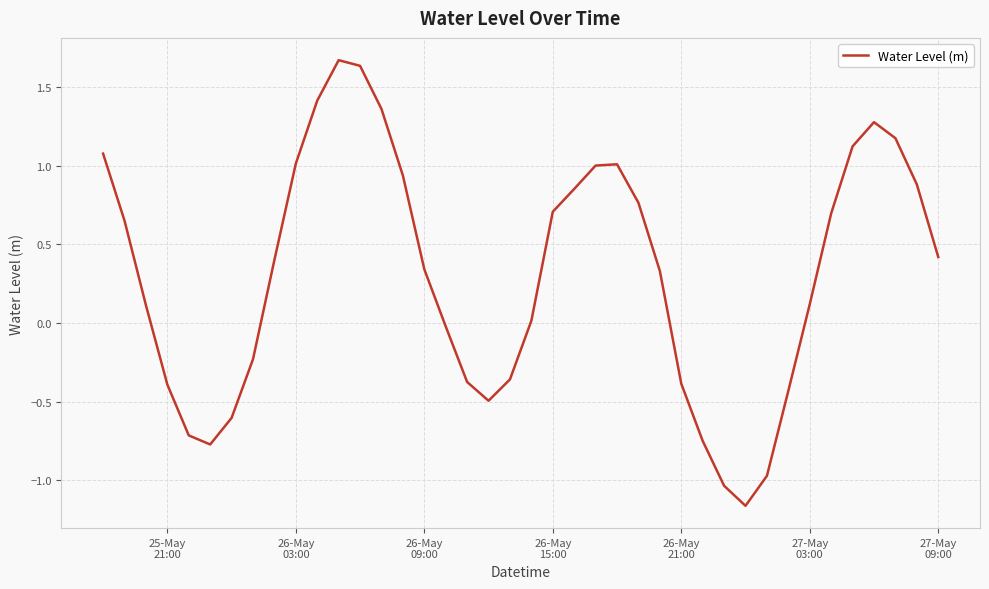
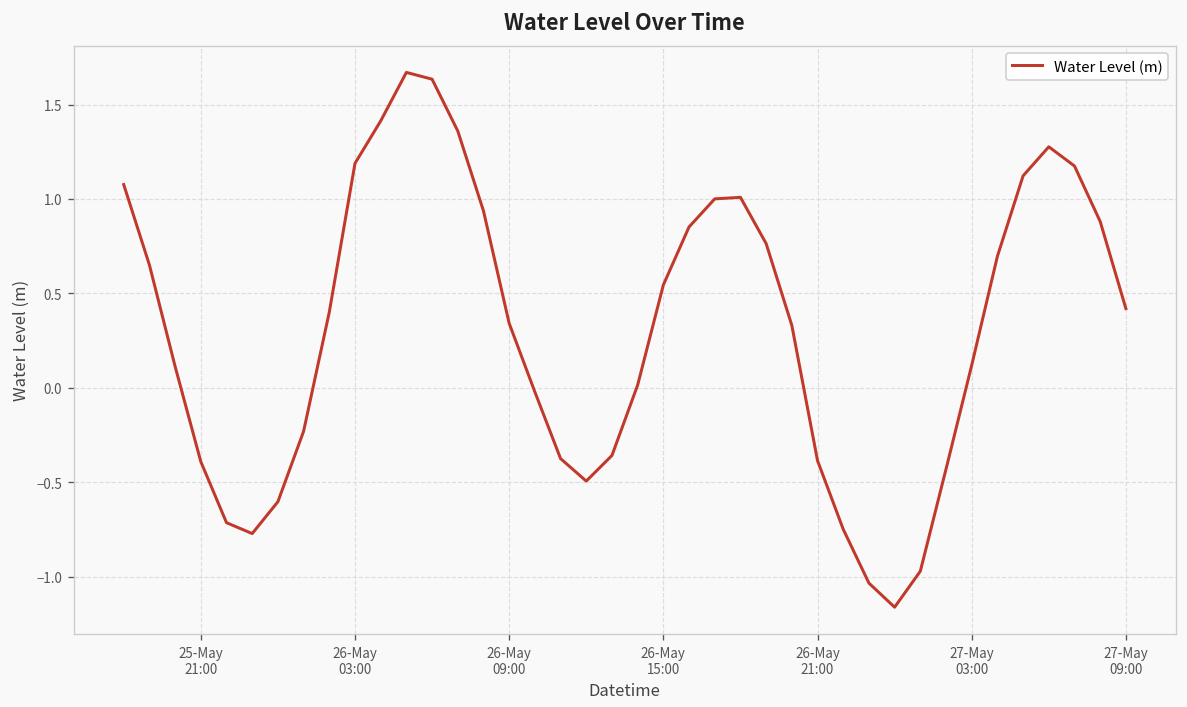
26-May 03:00: 1.01 -> 1.19
26-May 15:00: 0.71 -> 0.54
